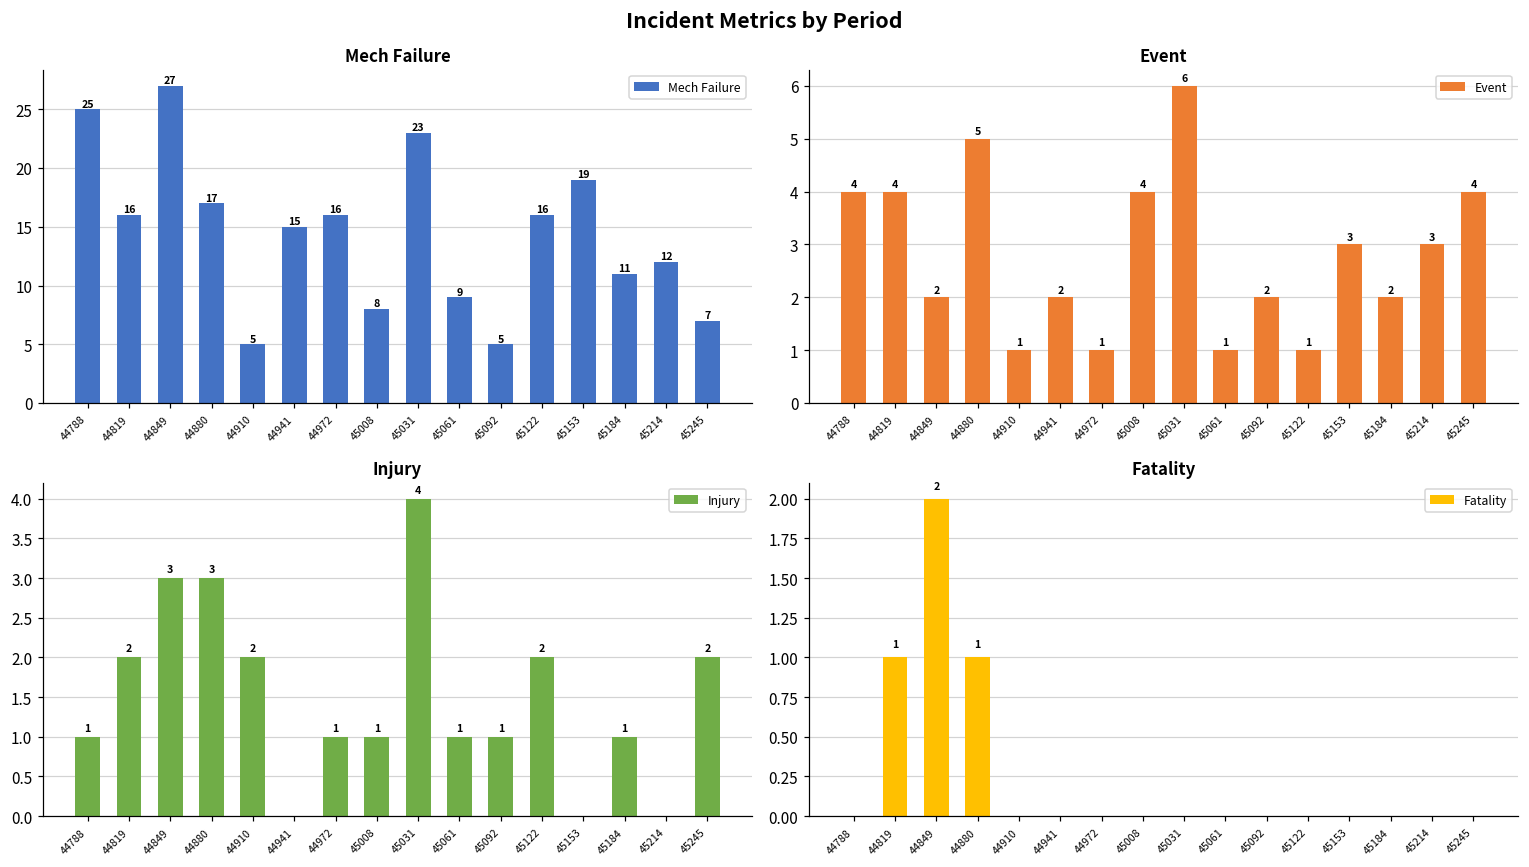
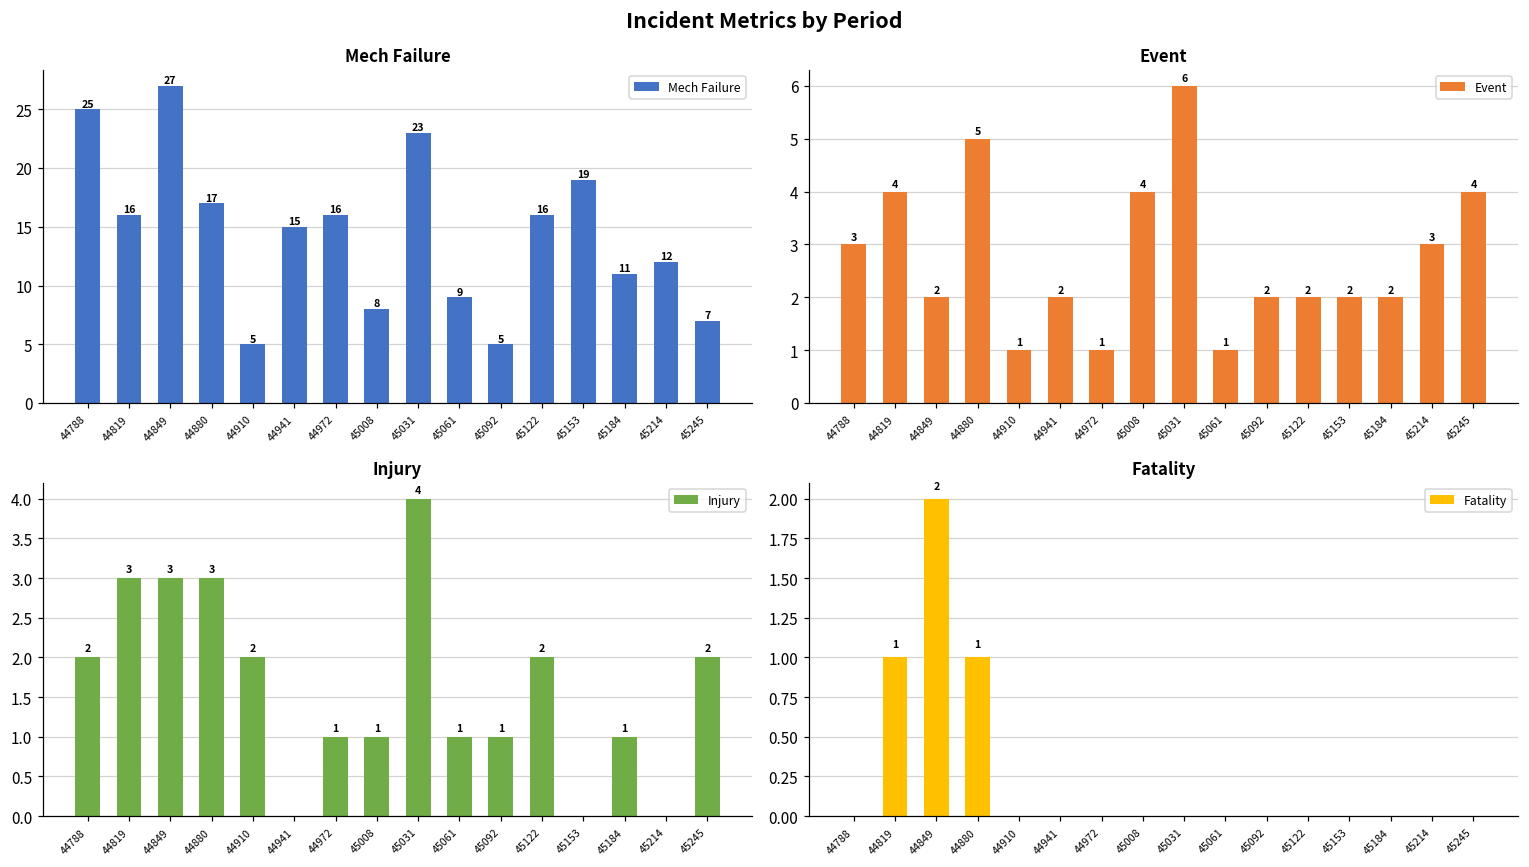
Event, 44788: 4 -> 3
Event, 45122: 1 -> 2
Event, 45153: 3 -> 2
Injury, 44788: 1 -> 2
Injury, 44819: 2 -> 3
